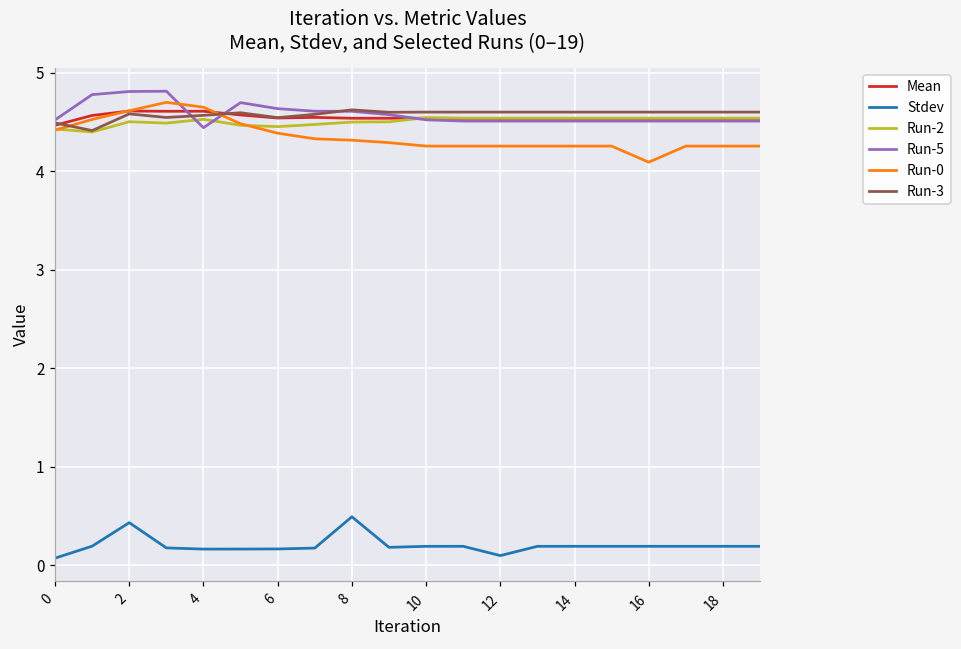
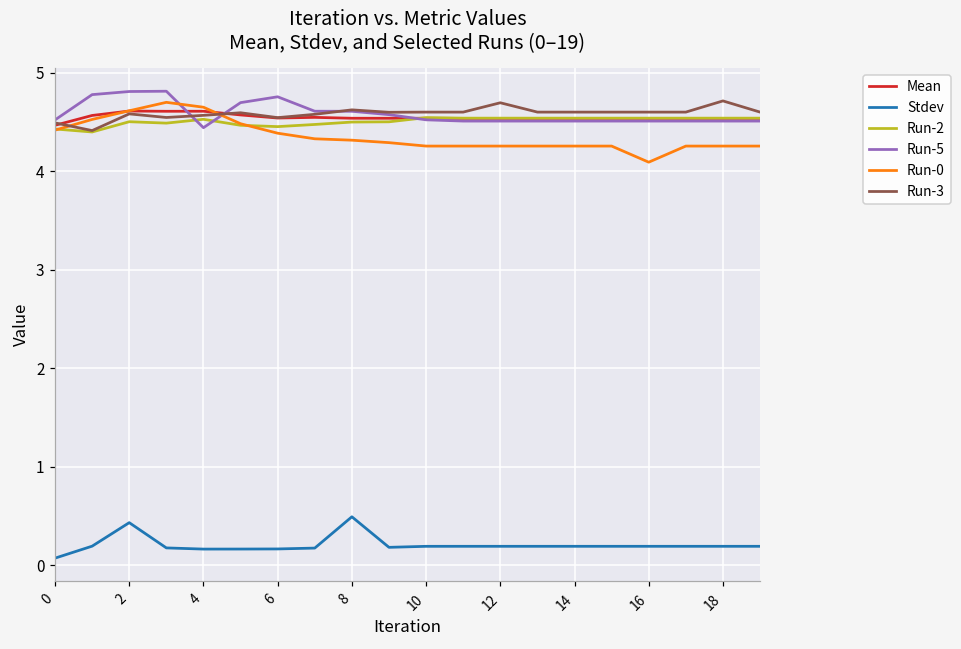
Run-5, 6: 4.6 -> 4.8
Stdev, 12: 0.1 -> 0.2
Run-3, 12: 4.6 -> 4.7
Run-3, 18: 4.6 -> 4.7
